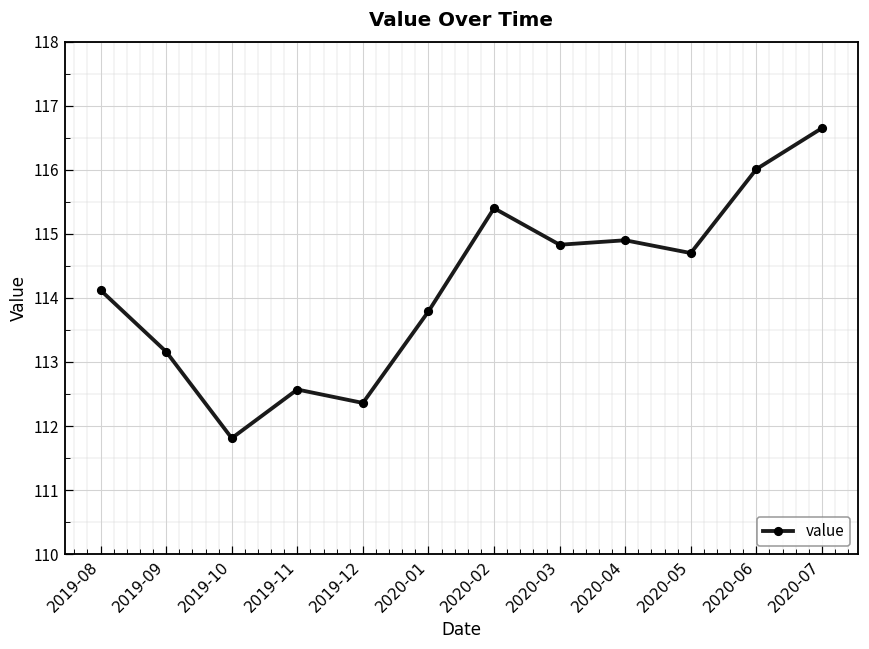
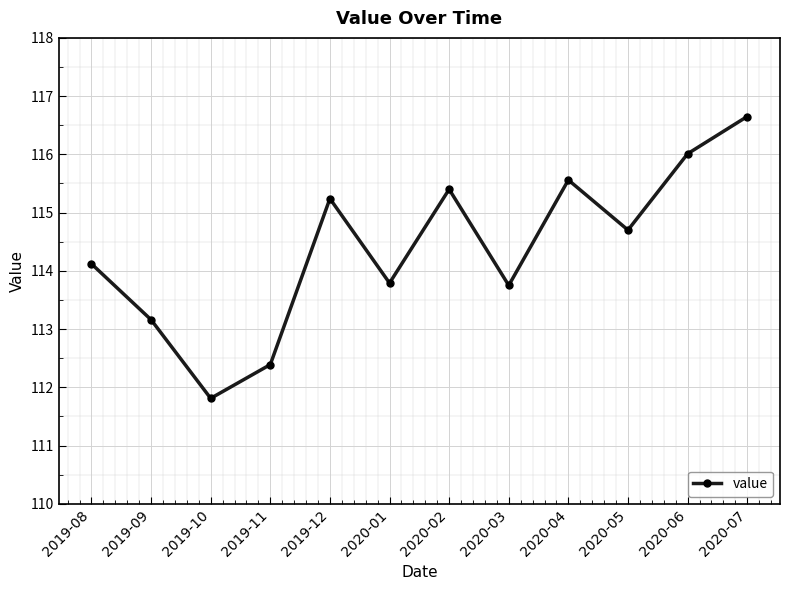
2019-11: 112.6 -> 112.4
2019-12: 112.4 -> 115.2
2020-03: 114.8 -> 113.8
2020-04: 114.9 -> 115.6
